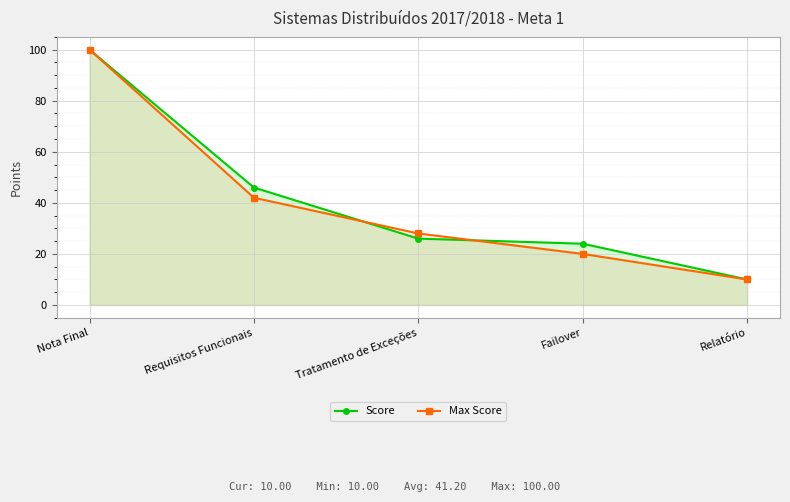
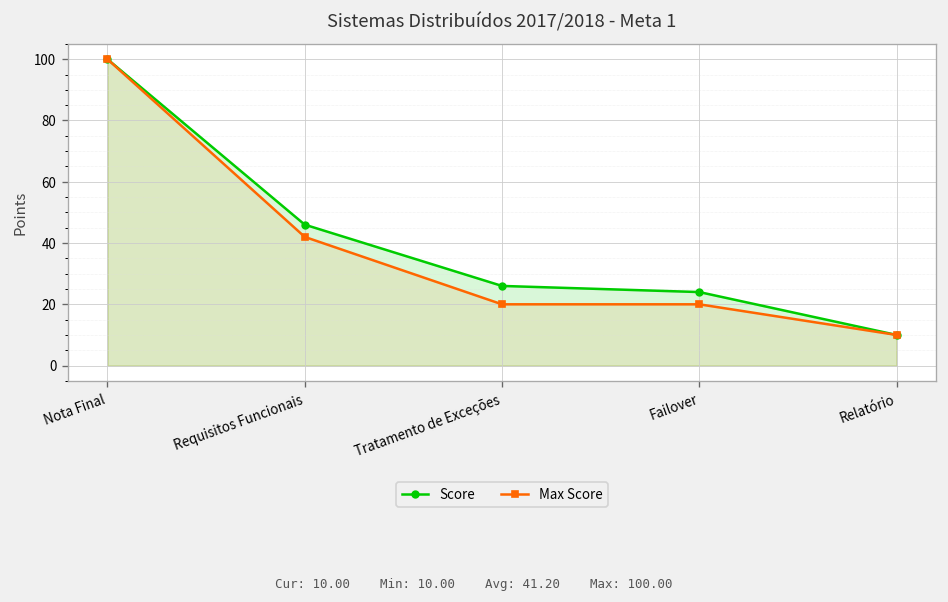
Max Score, Tratamento de Exceções: 28 -> 20
